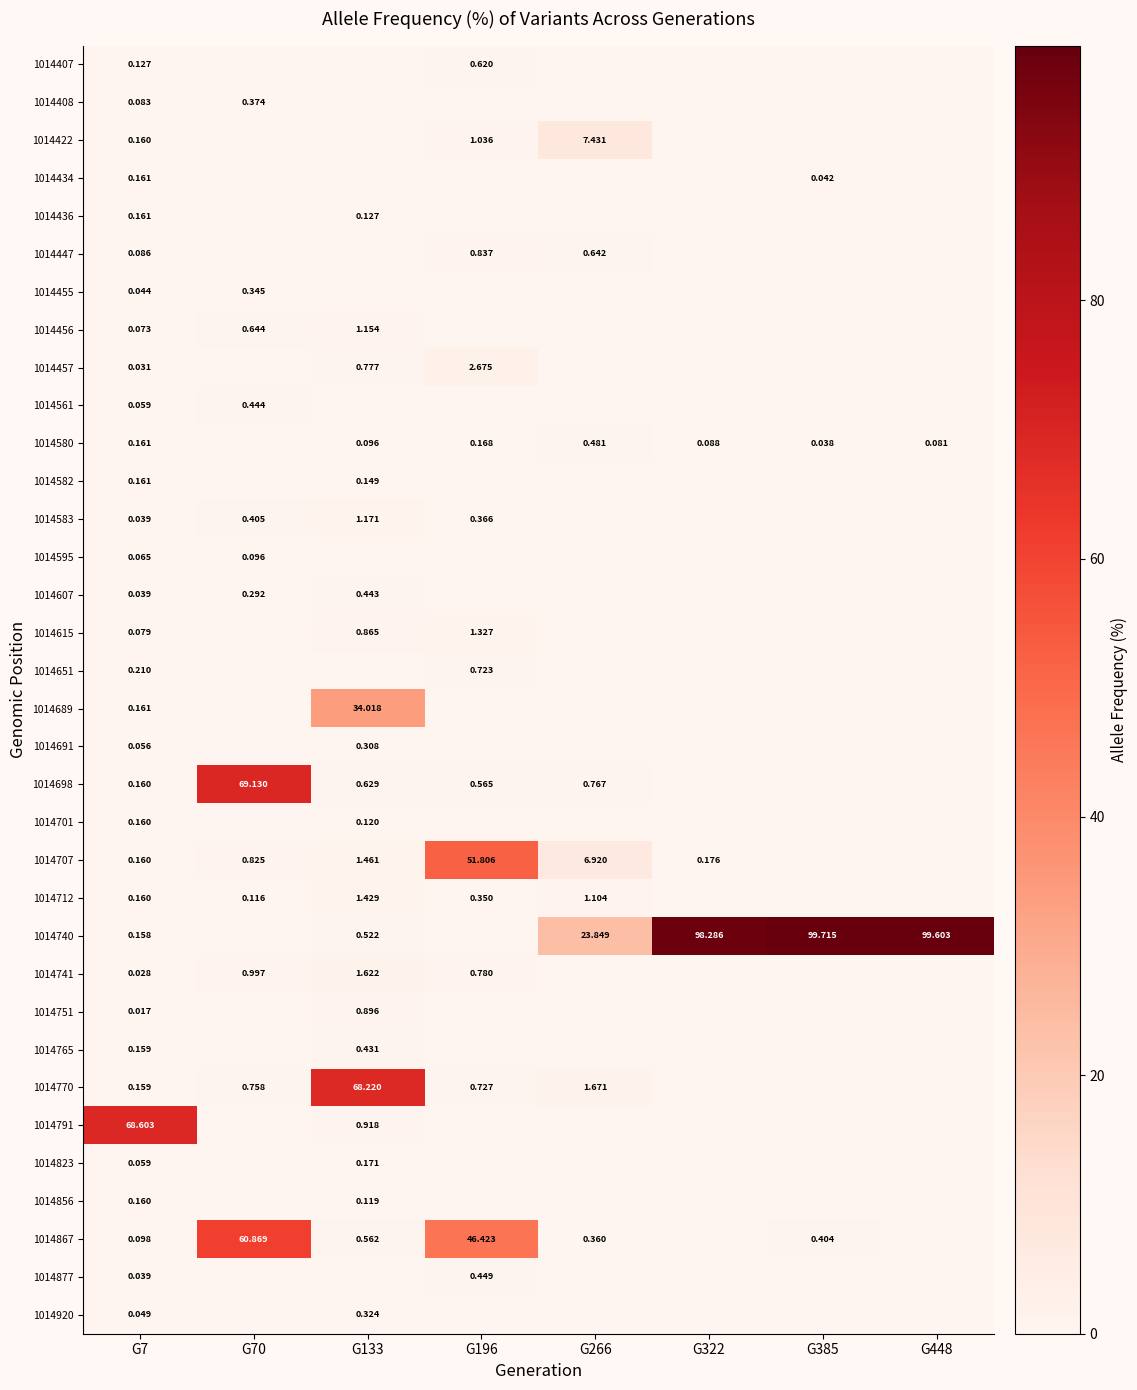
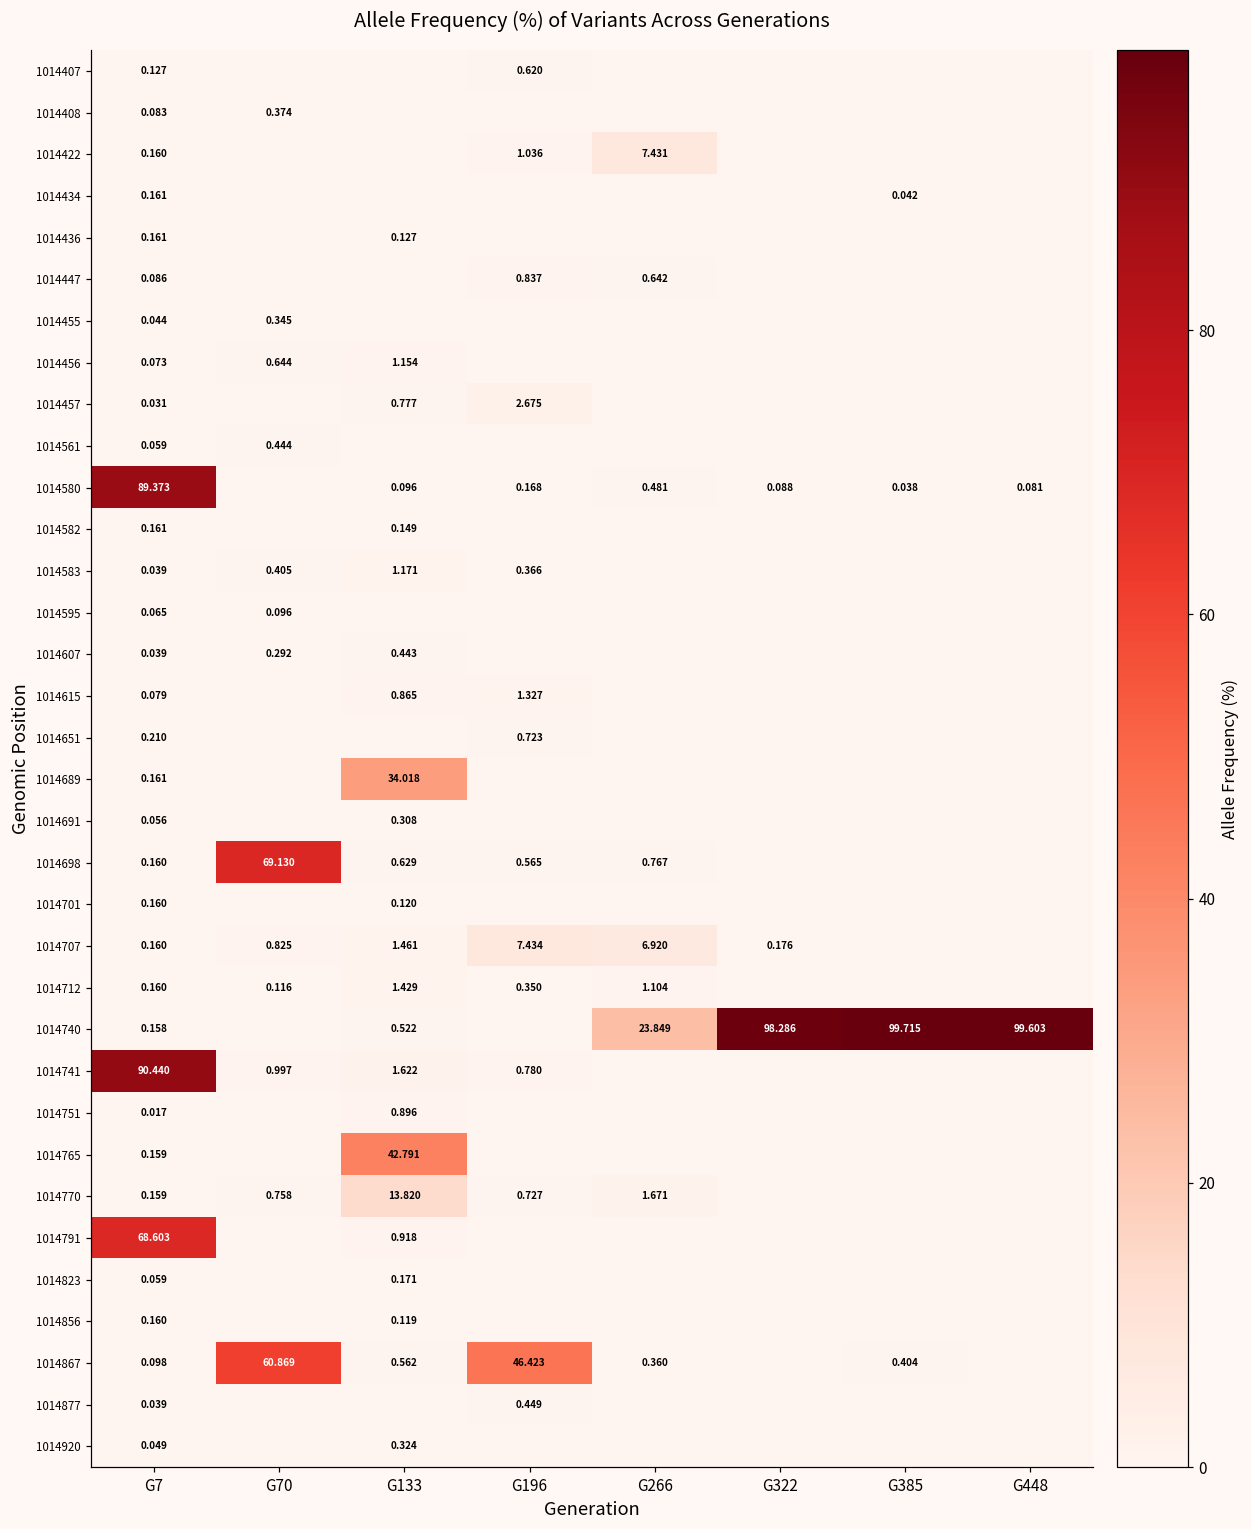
1014580, G7: 0.161 -> 89.373
1014707, G196: 51.806 -> 7.434
1014741, G7: 0.028 -> 90.440
1014765, G133: 0.431 -> 42.791
1014770, G133: 68.220 -> 13.820
